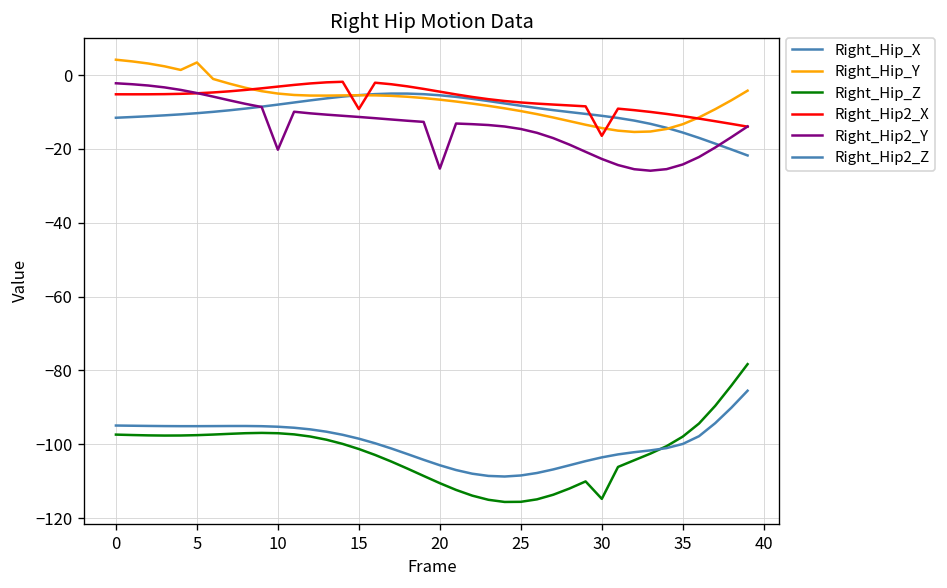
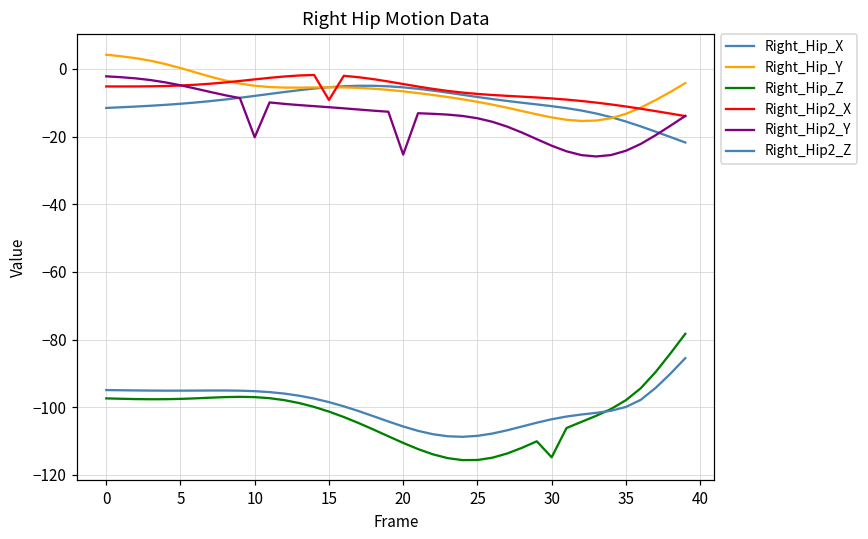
Right_Hip_Y, 5: 3 -> 0
Right_Hip2_X, 30: -16 -> -9
